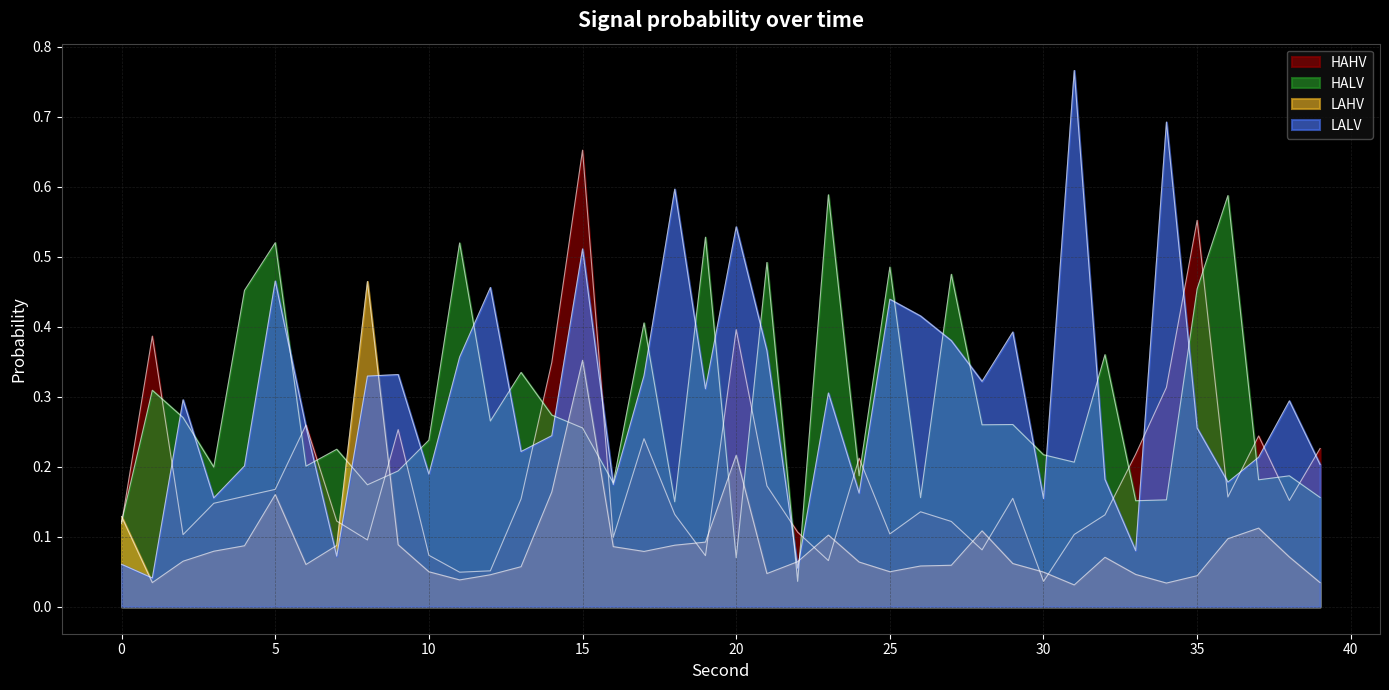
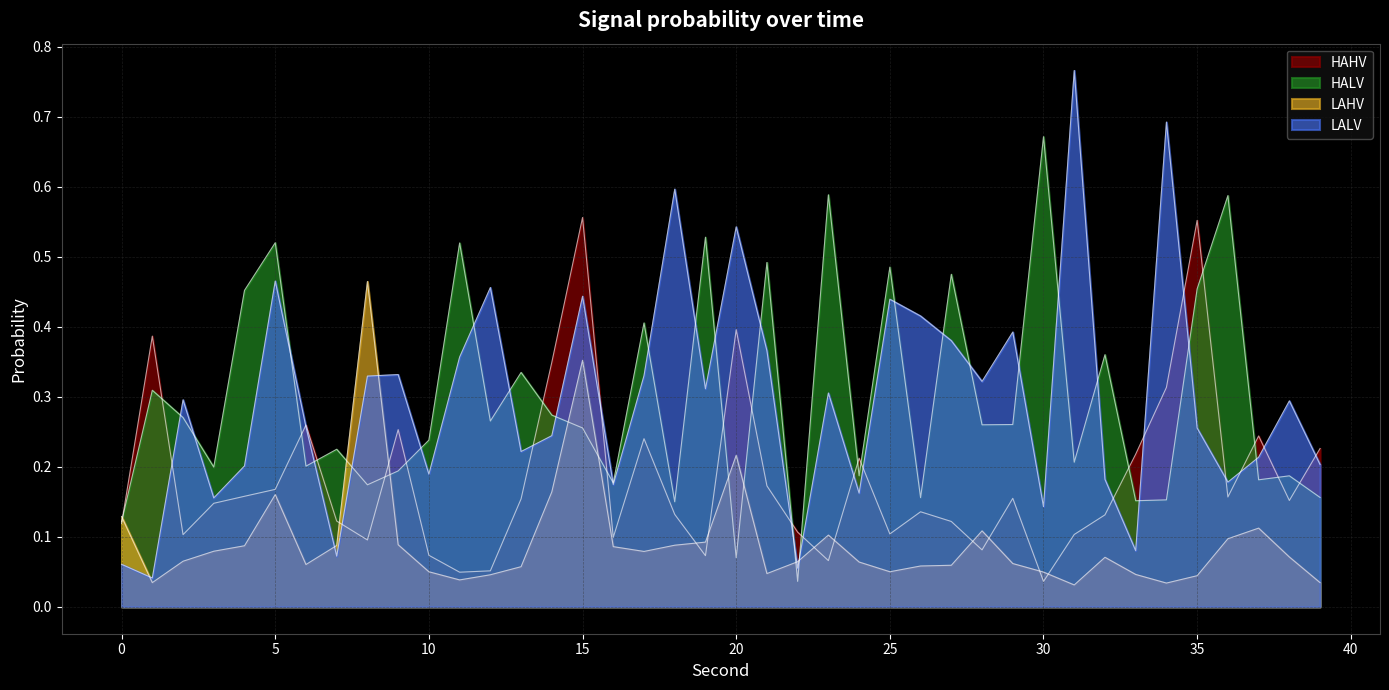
HAHV, 15: 0.65 -> 0.56
LALV, 15: 0.51 -> 0.44
HALV, 30: 0.22 -> 0.67
LALV, 30: 0.15 -> 0.14
